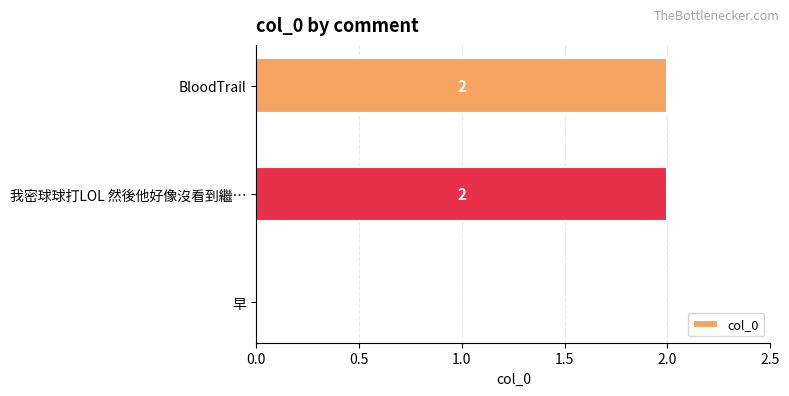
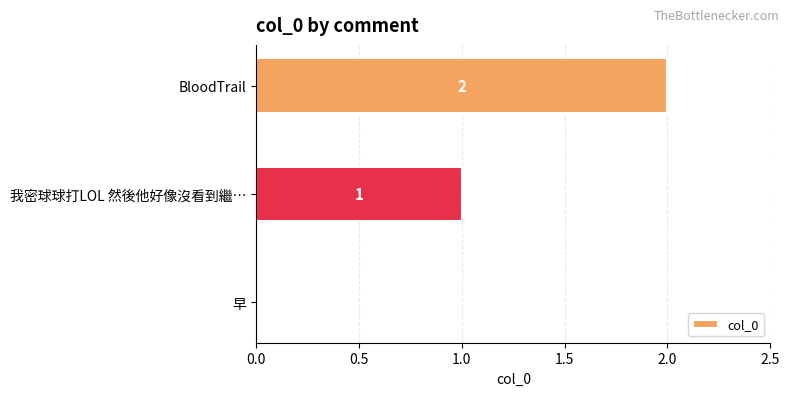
我密球球打LOL 然後他好像沒看到繼…: 2 -> 1
